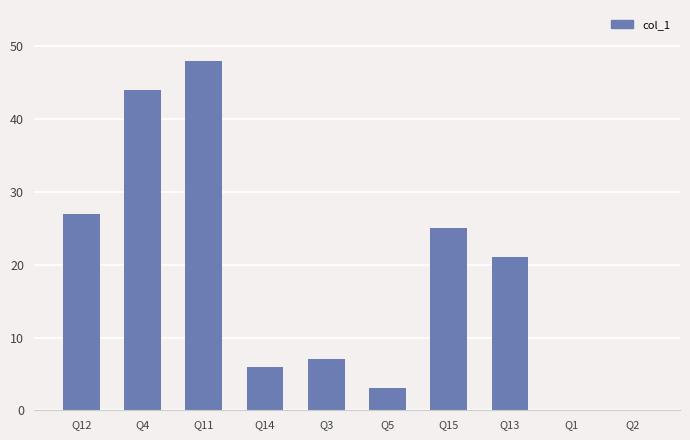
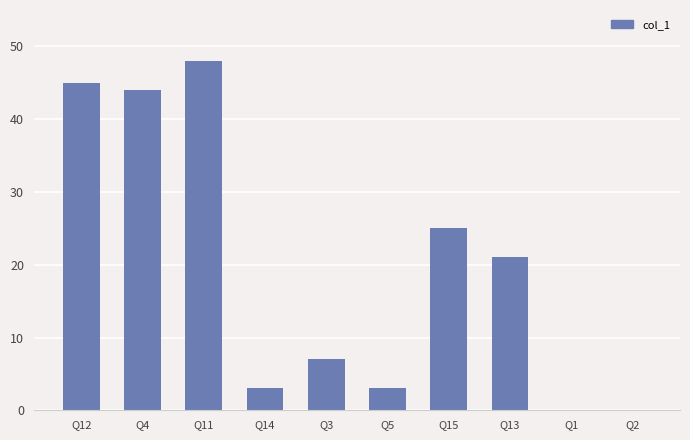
Q12: 27 -> 45
Q14: 6 -> 3
